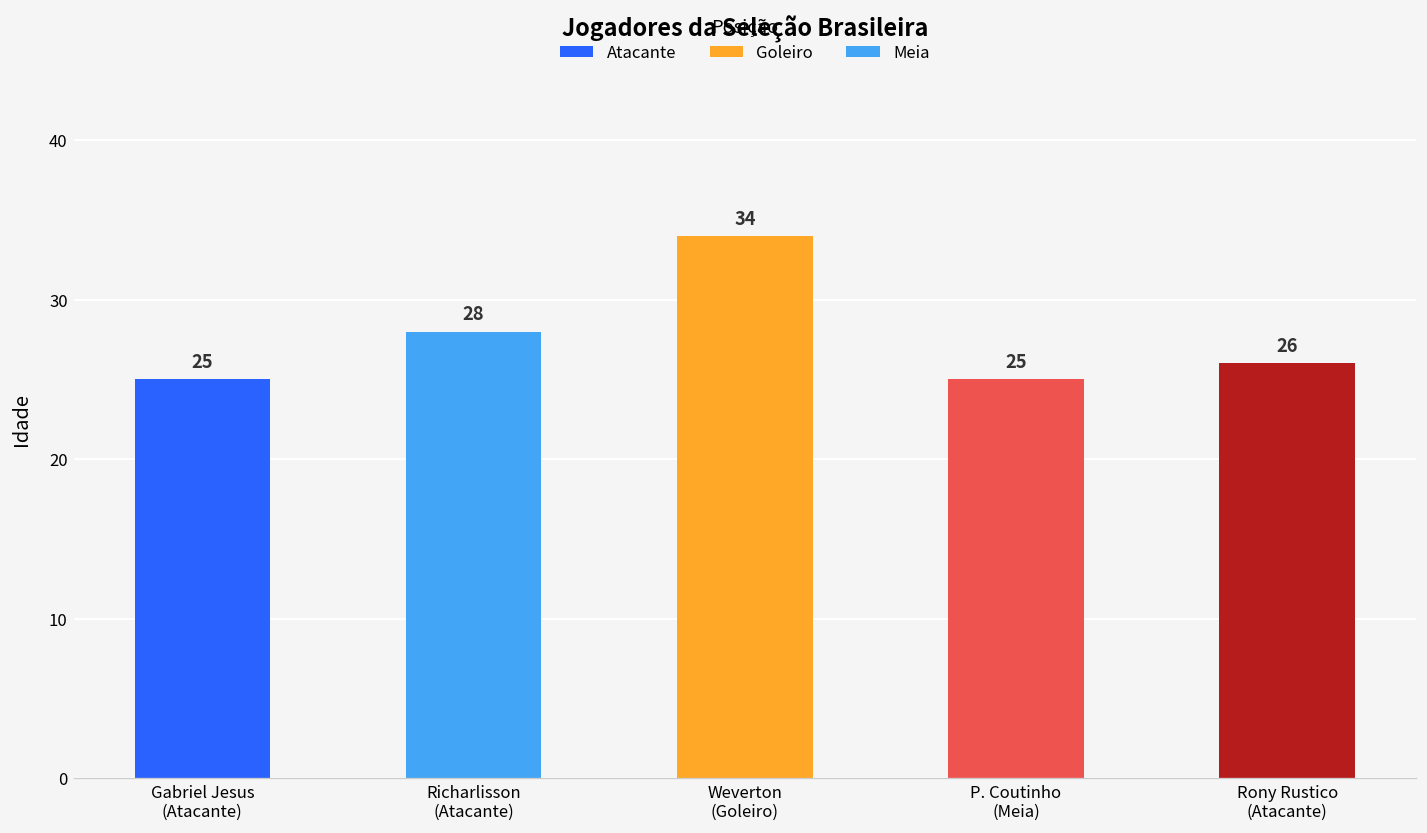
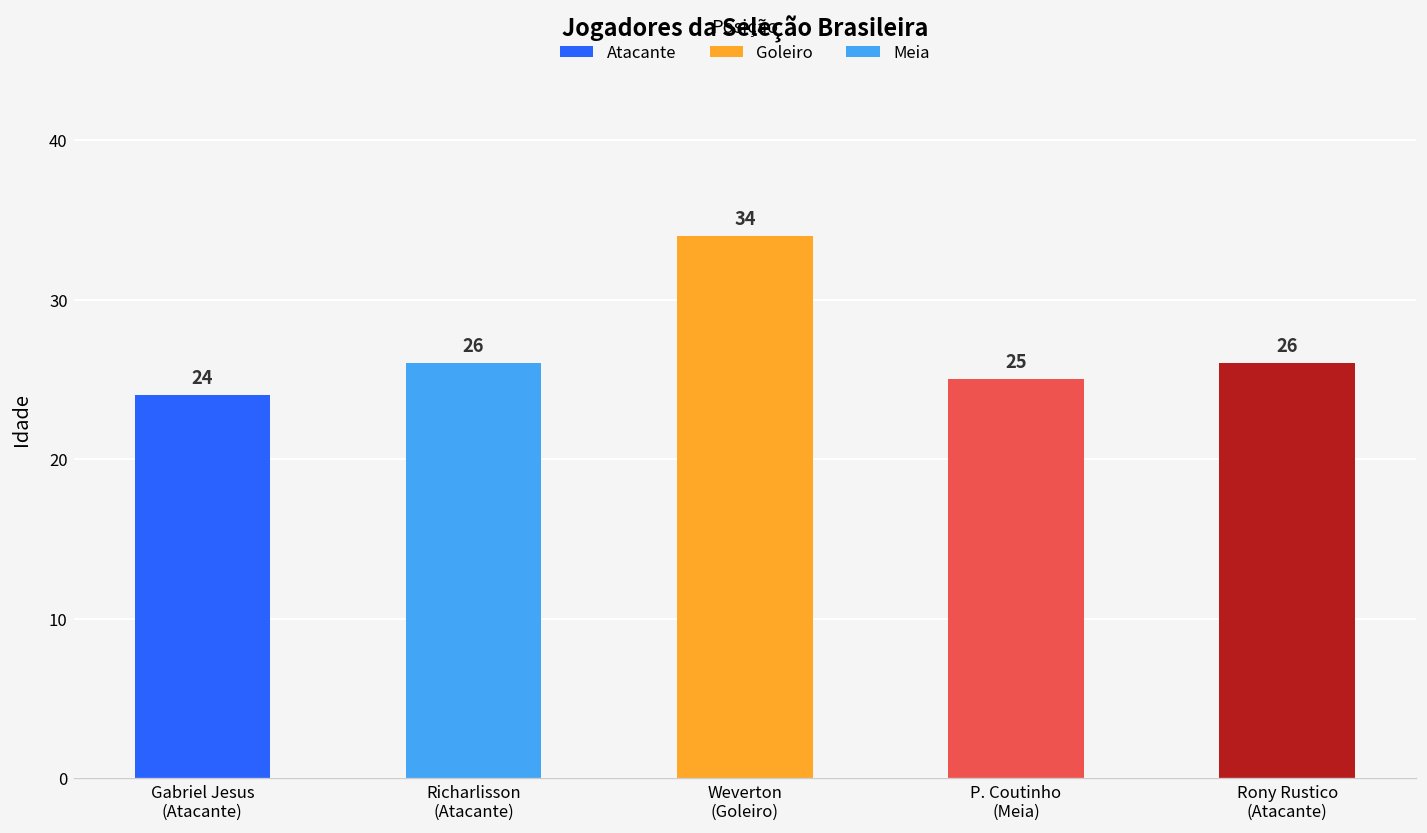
Gabriel Jesus (Atacante): 25 -> 24
Richarlisson (Atacante): 28 -> 26
